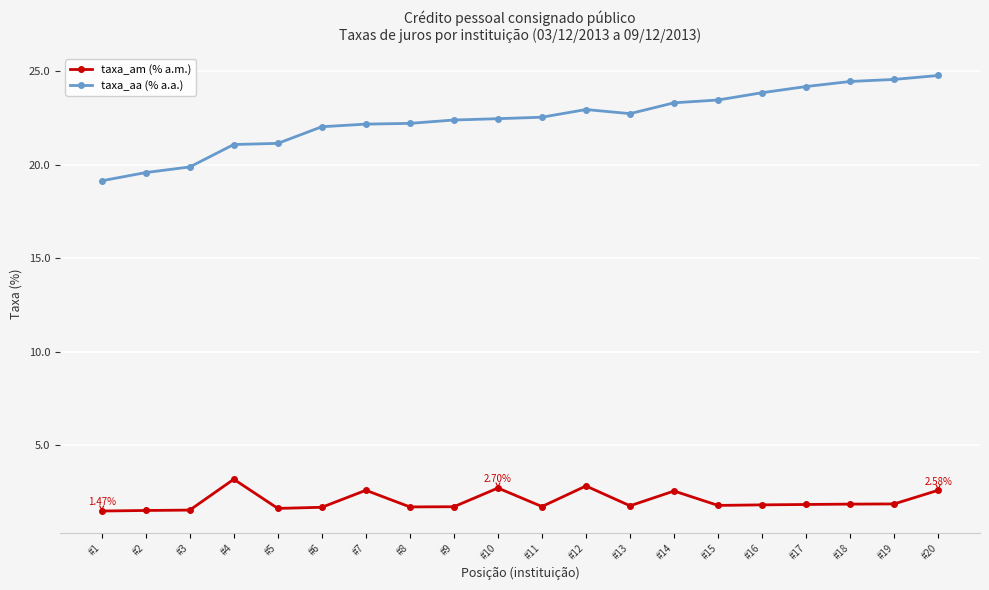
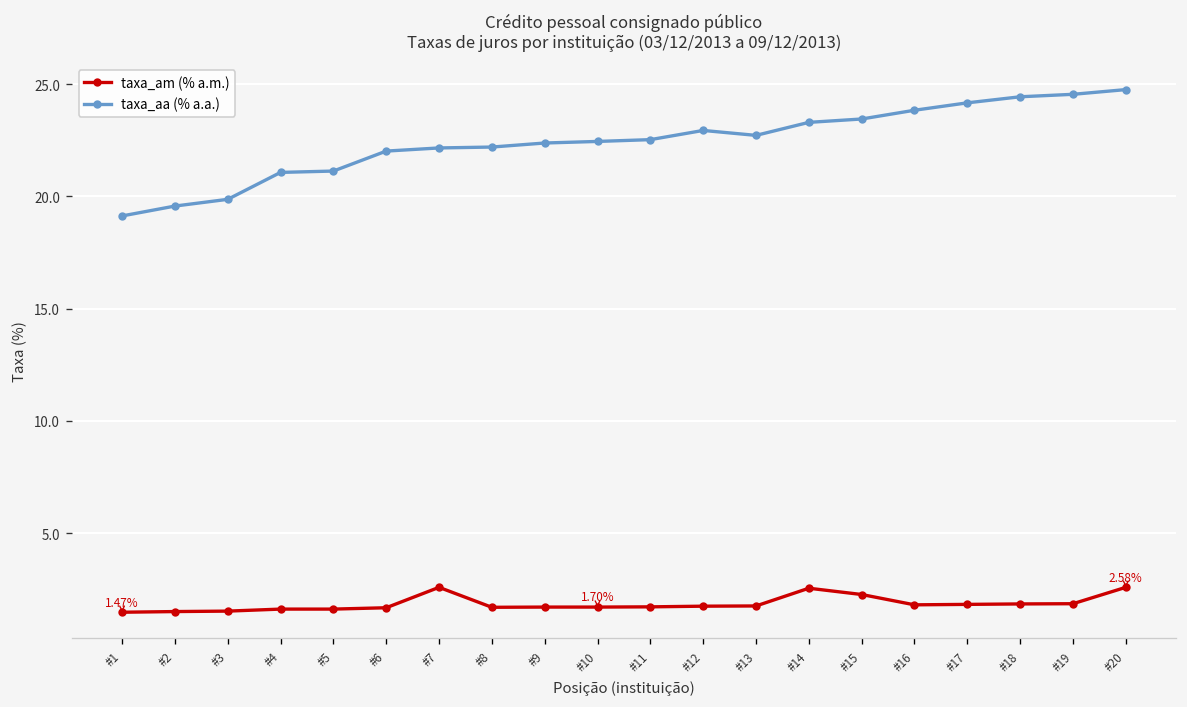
taxa_am (% a.m.), #4: 3.2 -> 1.6
taxa_am (% a.m.), #10: 2.70% -> 1.70%
taxa_am (% a.m.), #12: 2.8 -> 1.7
taxa_am (% a.m.), #15: 1.8 -> 2.3
